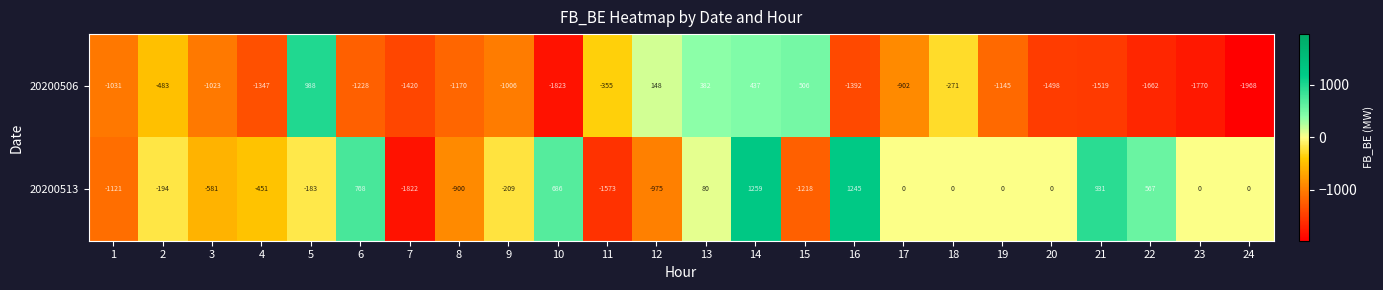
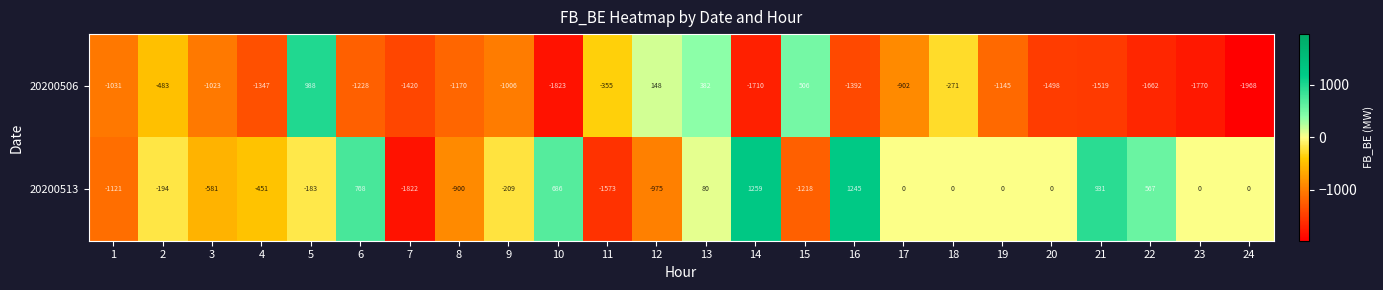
20200506, 14: 437 -> -1710
